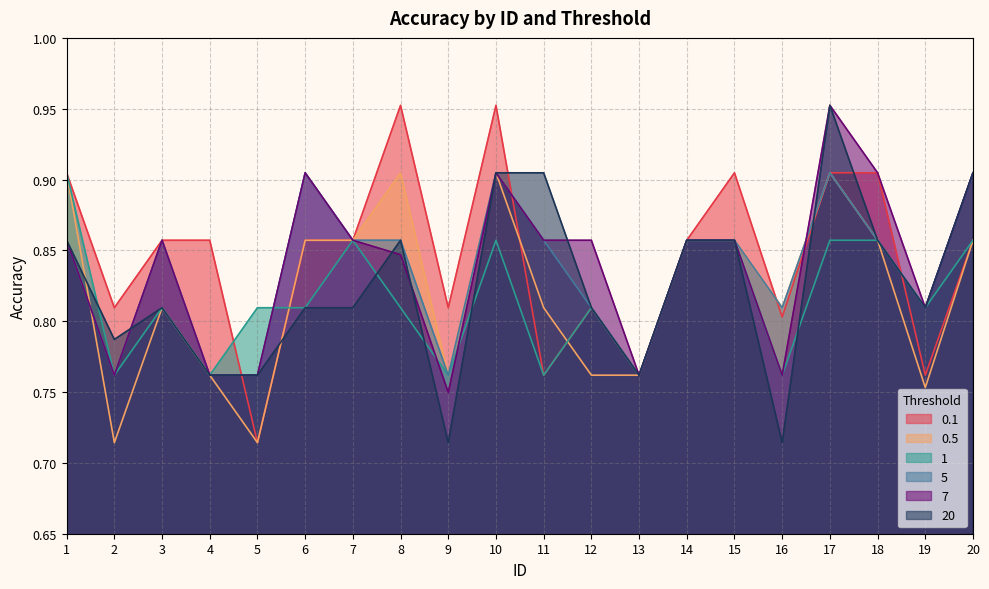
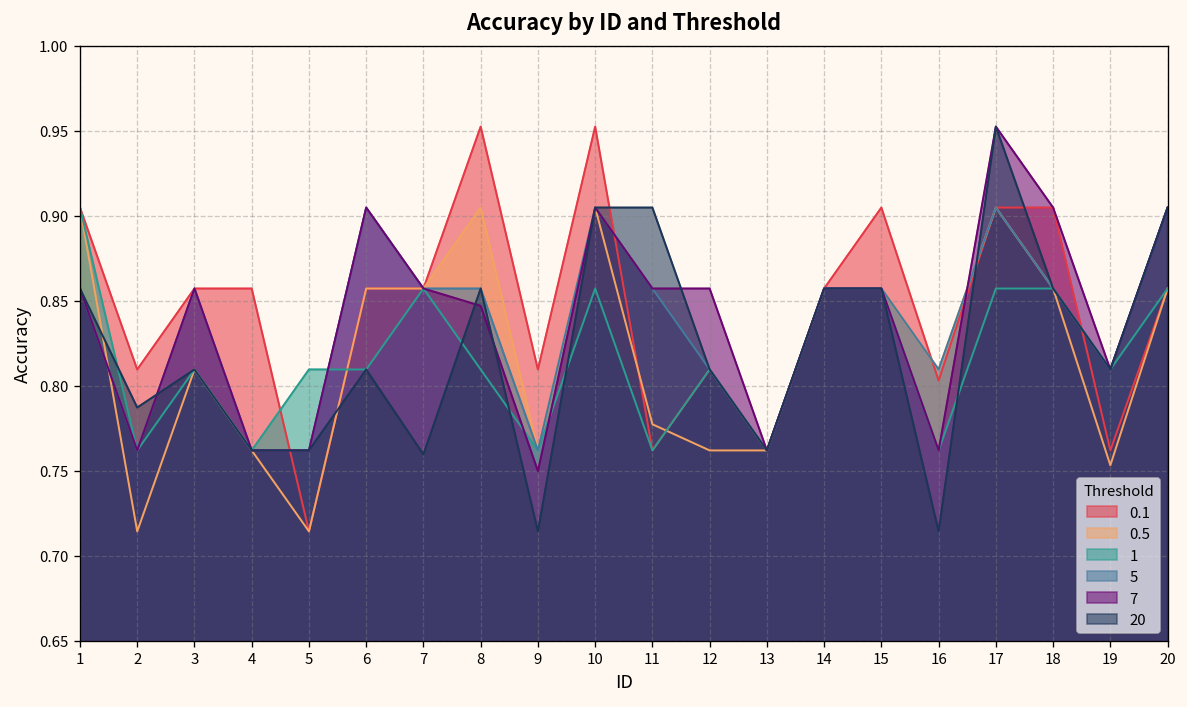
20, 7: 0.810 -> 0.760
0.5, 11: 0.810 -> 0.777
